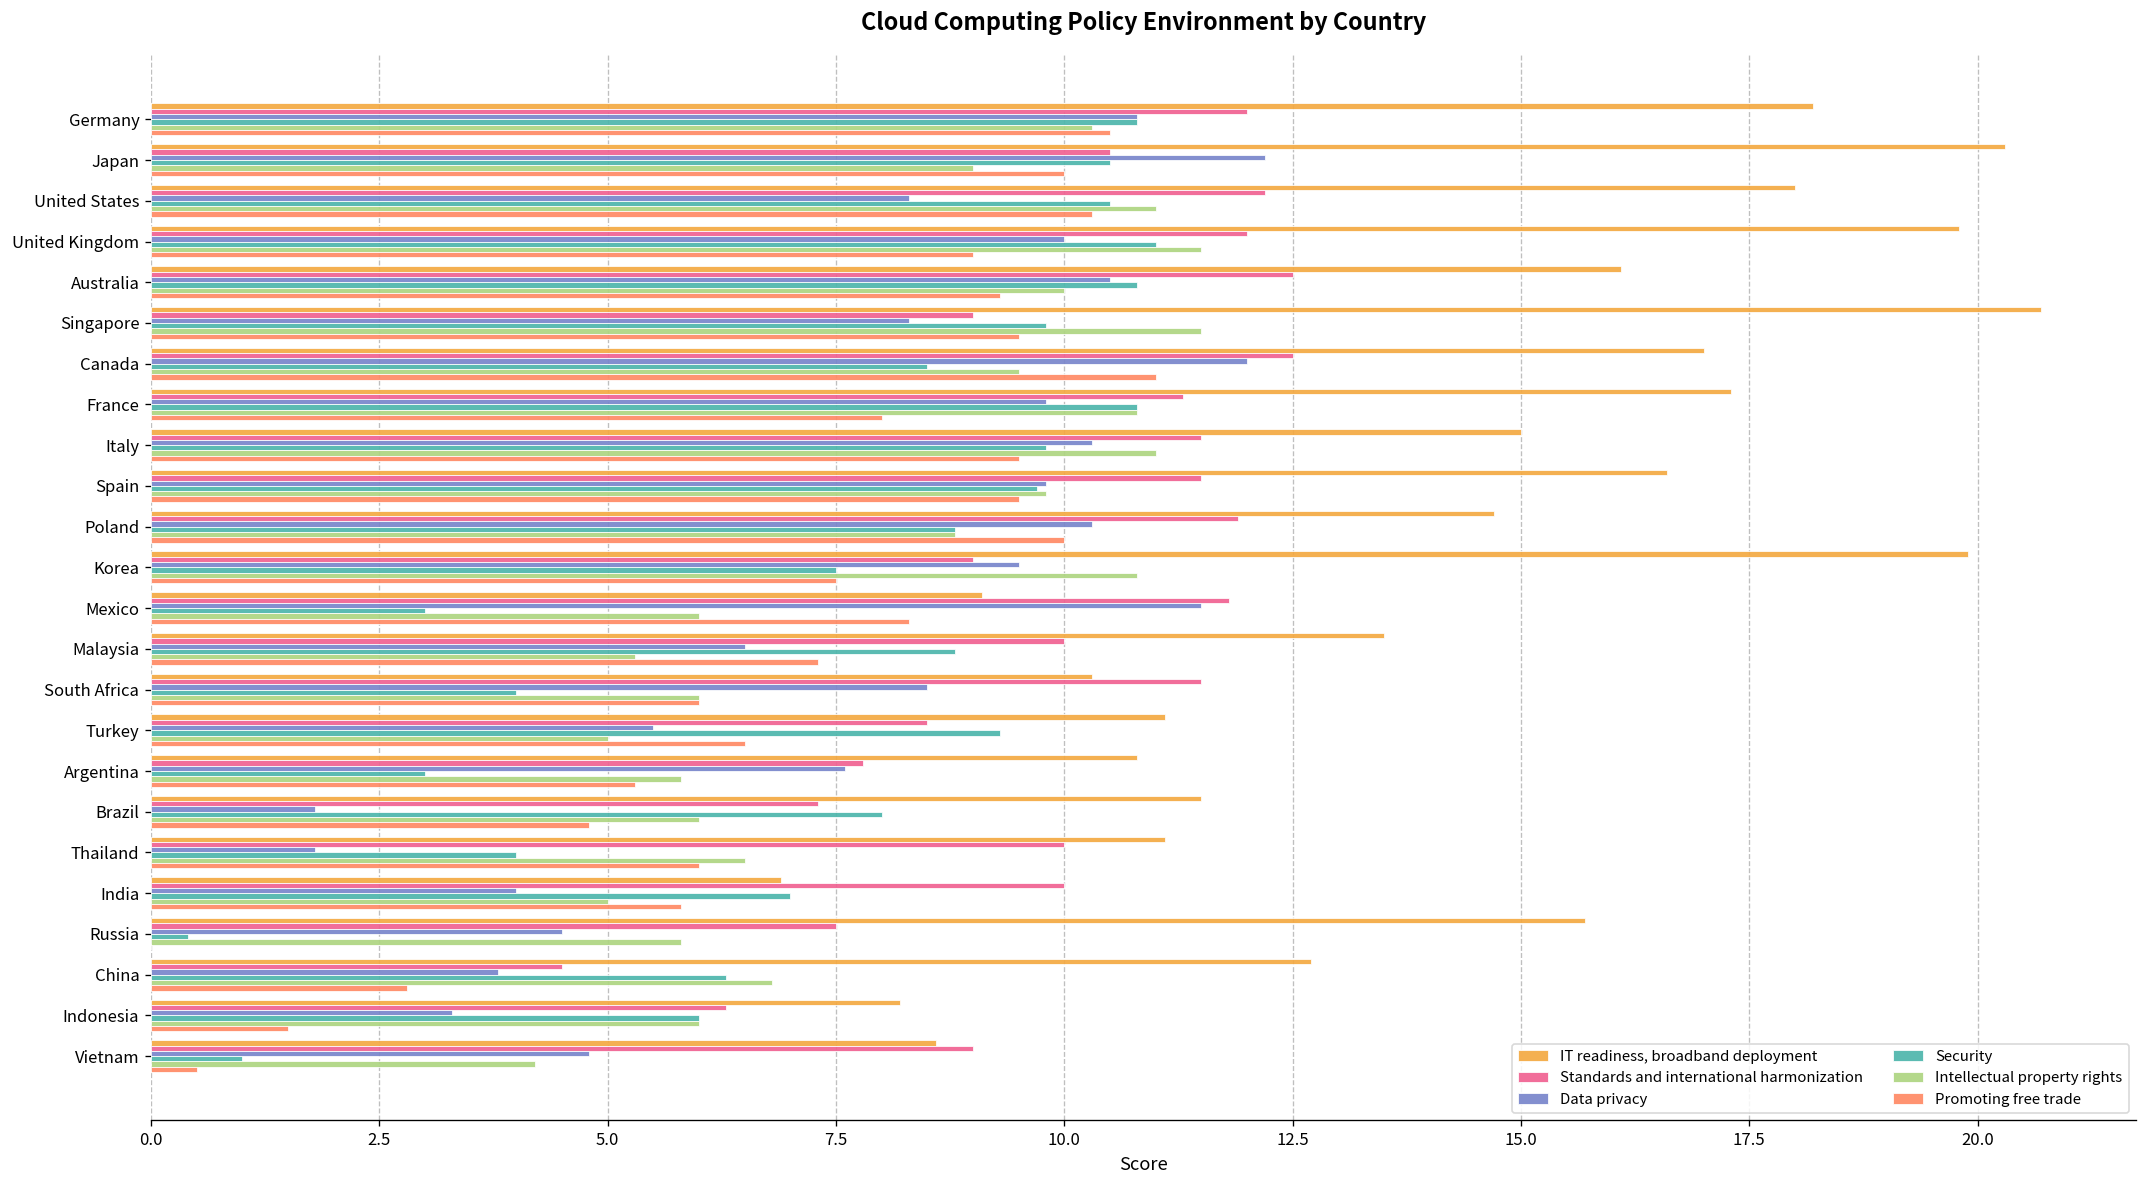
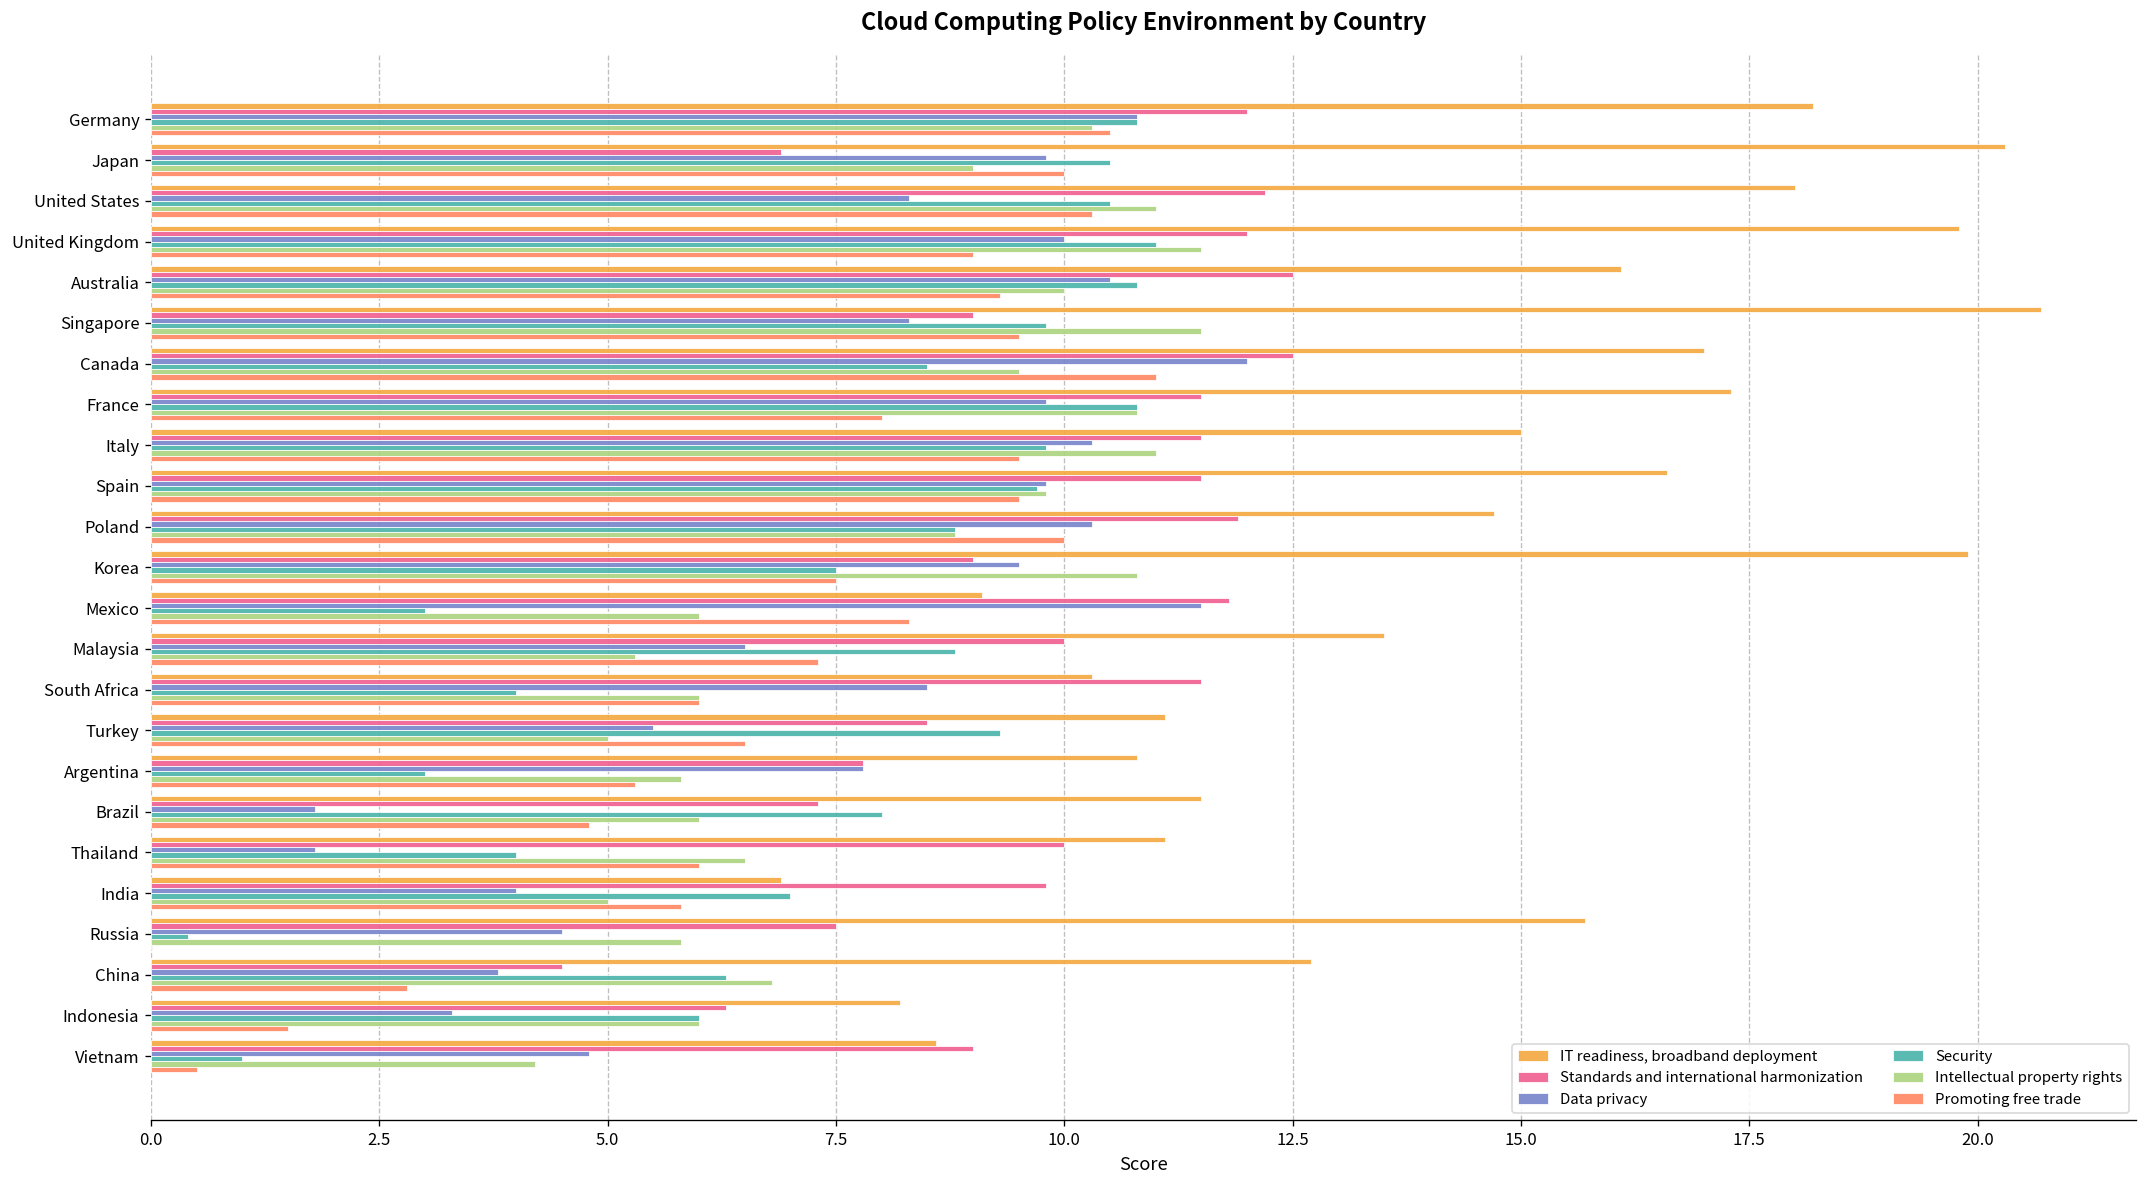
Standards and international harmonization, Japan: 10.5 -> 6.9
Data privacy, Japan: 12.2 -> 9.8
Standards and international harmonization, France: 11.3 -> 11.5
Data privacy, Argentina: 7.6 -> 7.8
Standards and international harmonization, India: 10.0 -> 9.8
